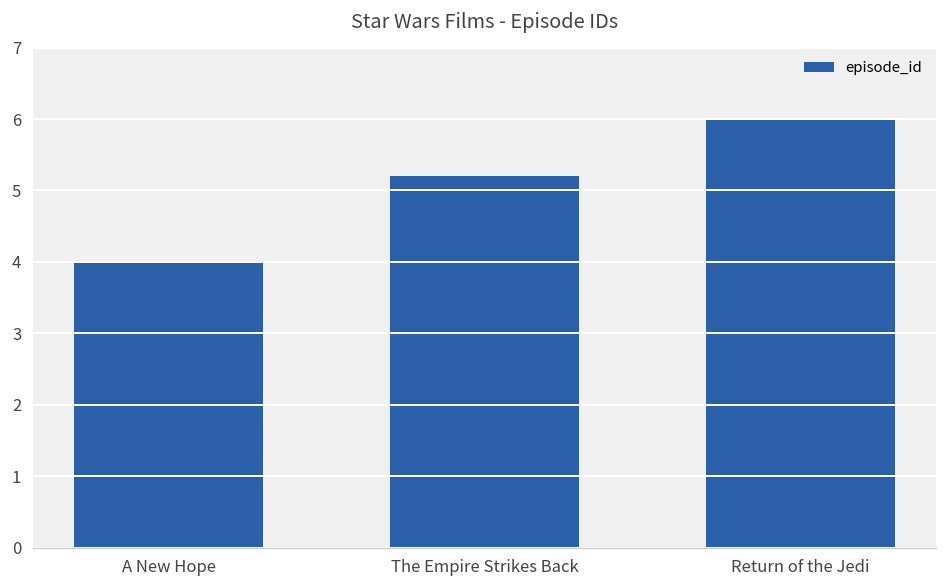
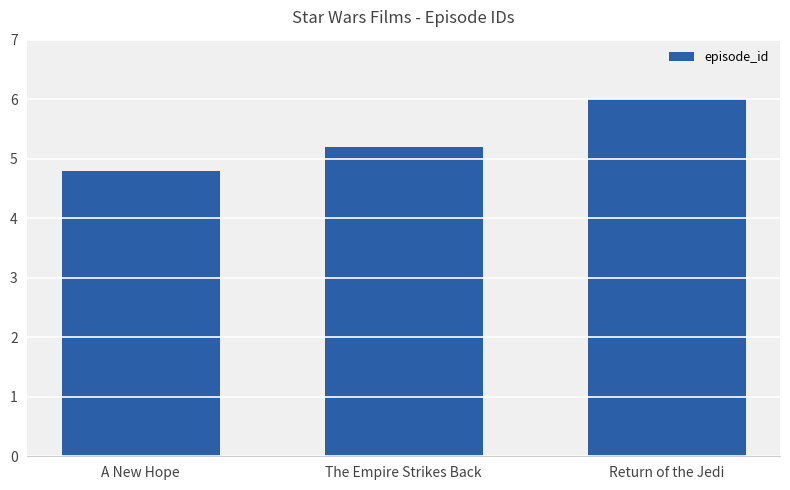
A New Hope: 4.0 -> 4.8
